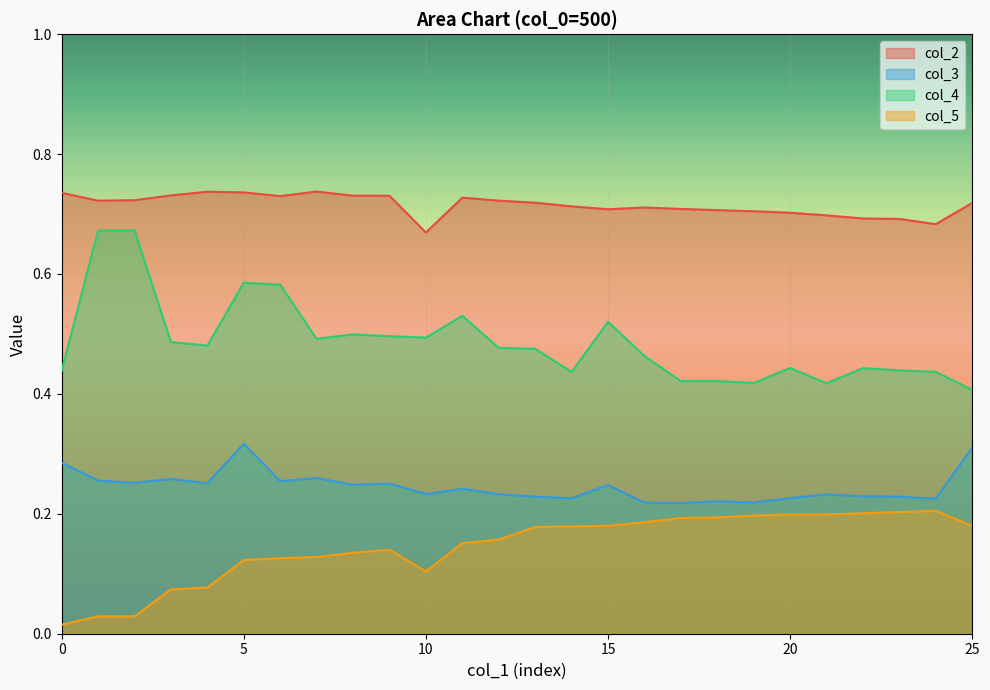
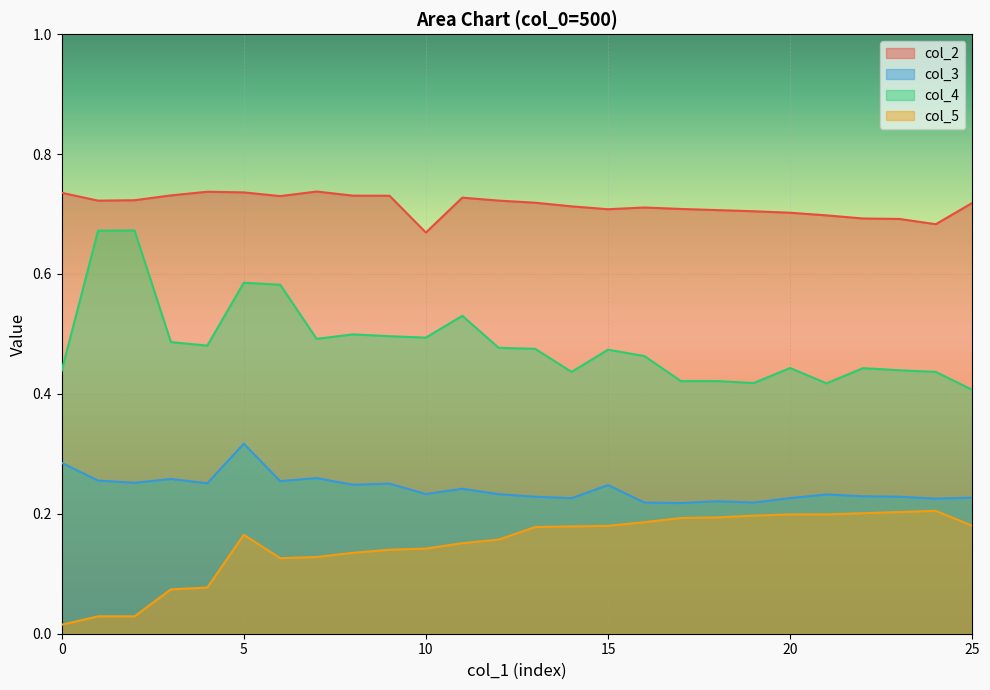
col_5, 5: 0.12 -> 0.17
col_5, 10: 0.10 -> 0.14
col_4, 15: 0.52 -> 0.47
col_3, 25: 0.31 -> 0.23
